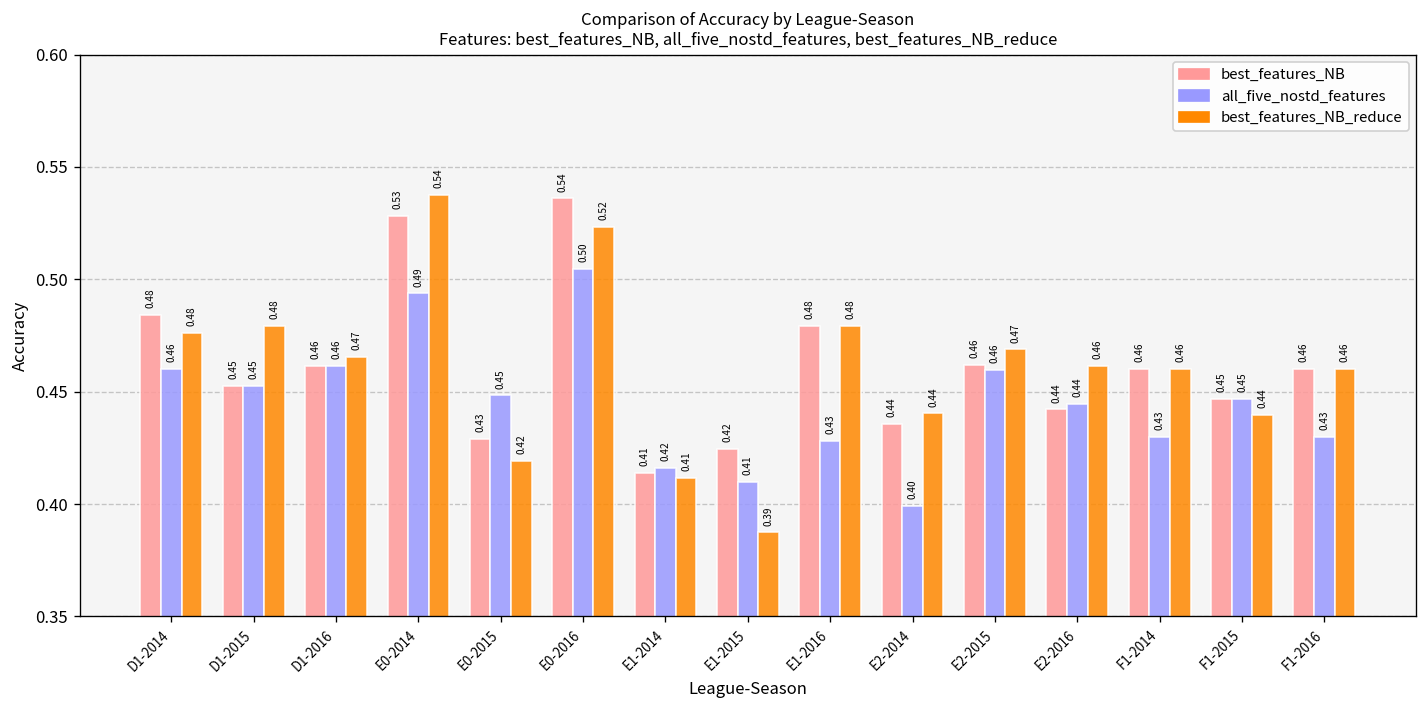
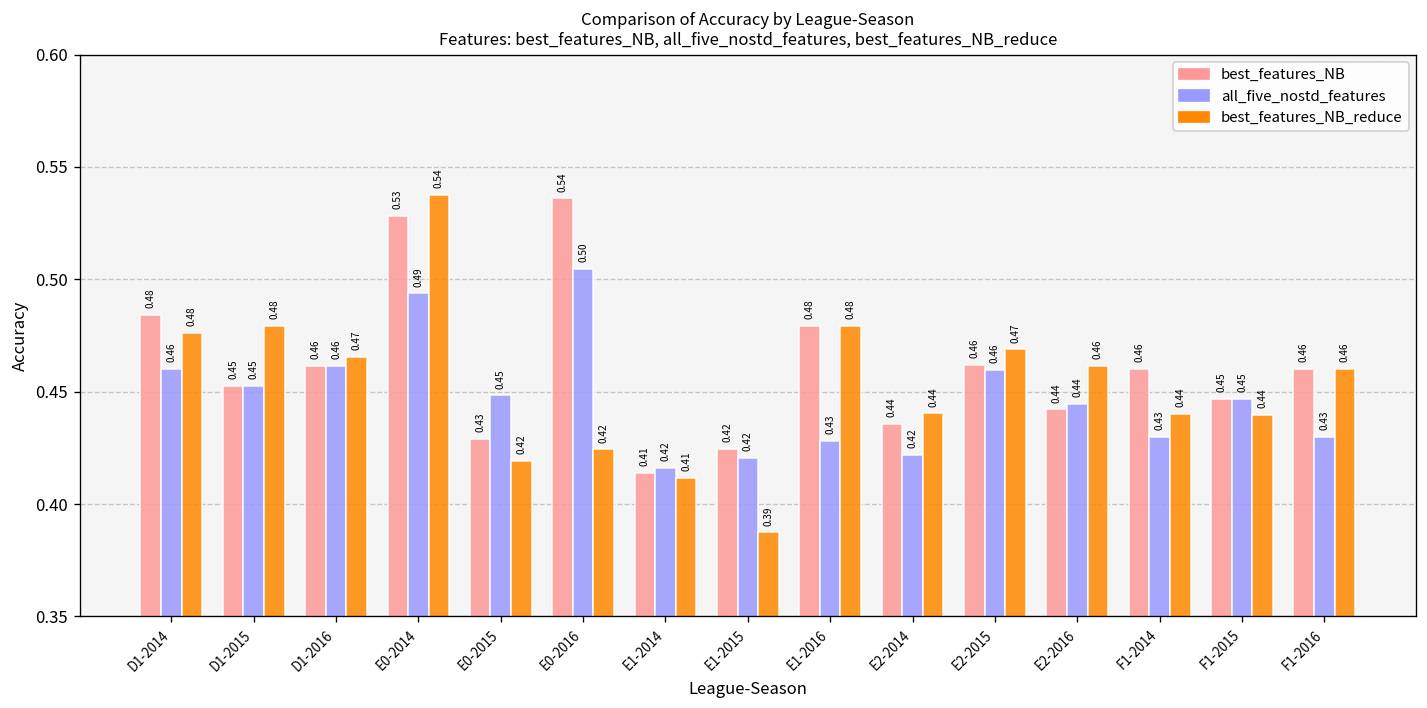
best_features_NB_reduce, E0-2016: 0.52 -> 0.42
all_five_nostd_features, E1-2015: 0.41 -> 0.42
all_five_nostd_features, E2-2014: 0.40 -> 0.42
best_features_NB_reduce, F1-2014: 0.46 -> 0.44
